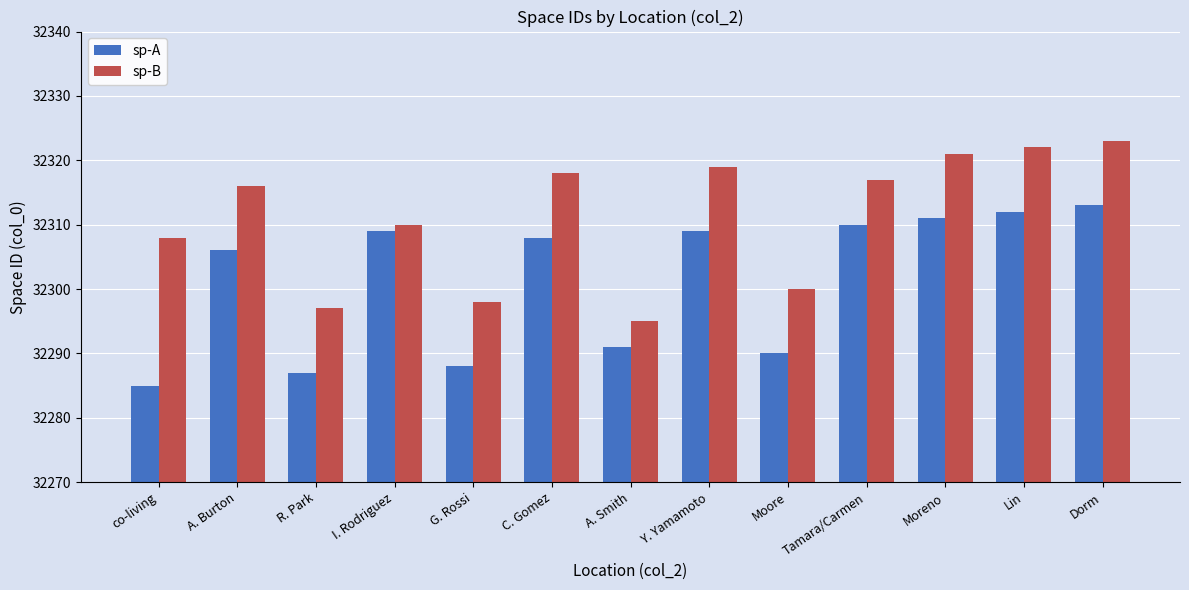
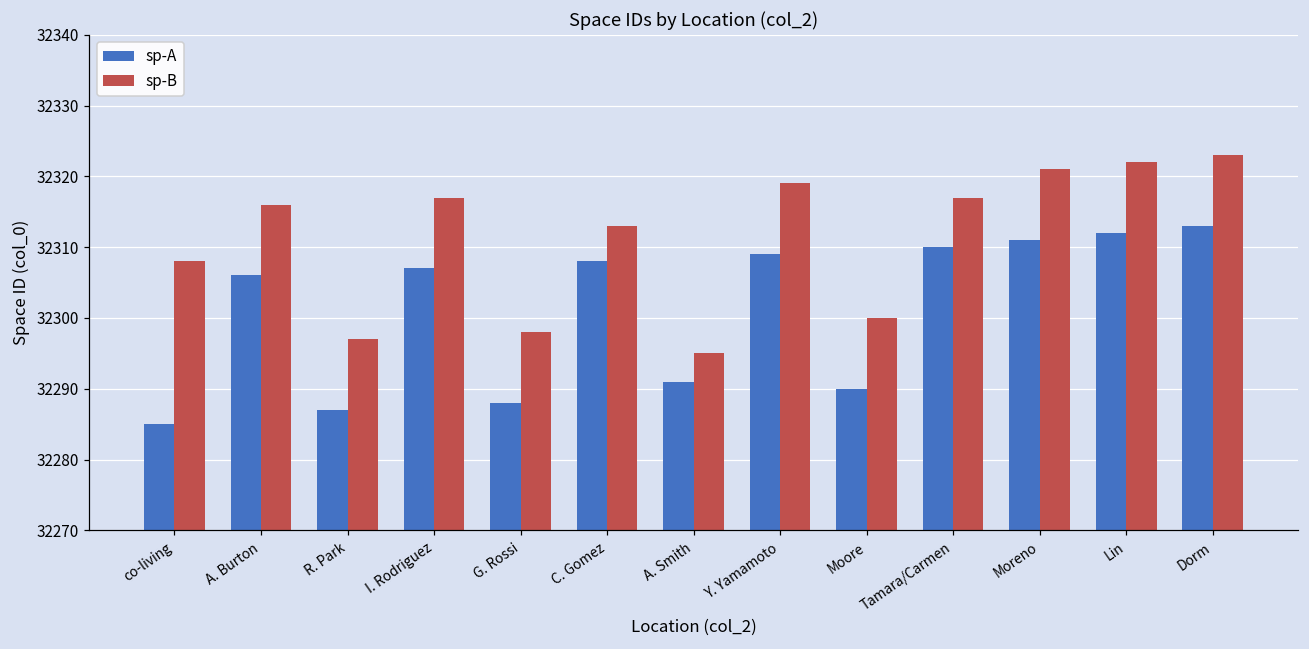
sp-A, I. Rodriguez: 32309 -> 32307
sp-B, I. Rodriguez: 32310 -> 32317
sp-B, C. Gomez: 32318 -> 32313
